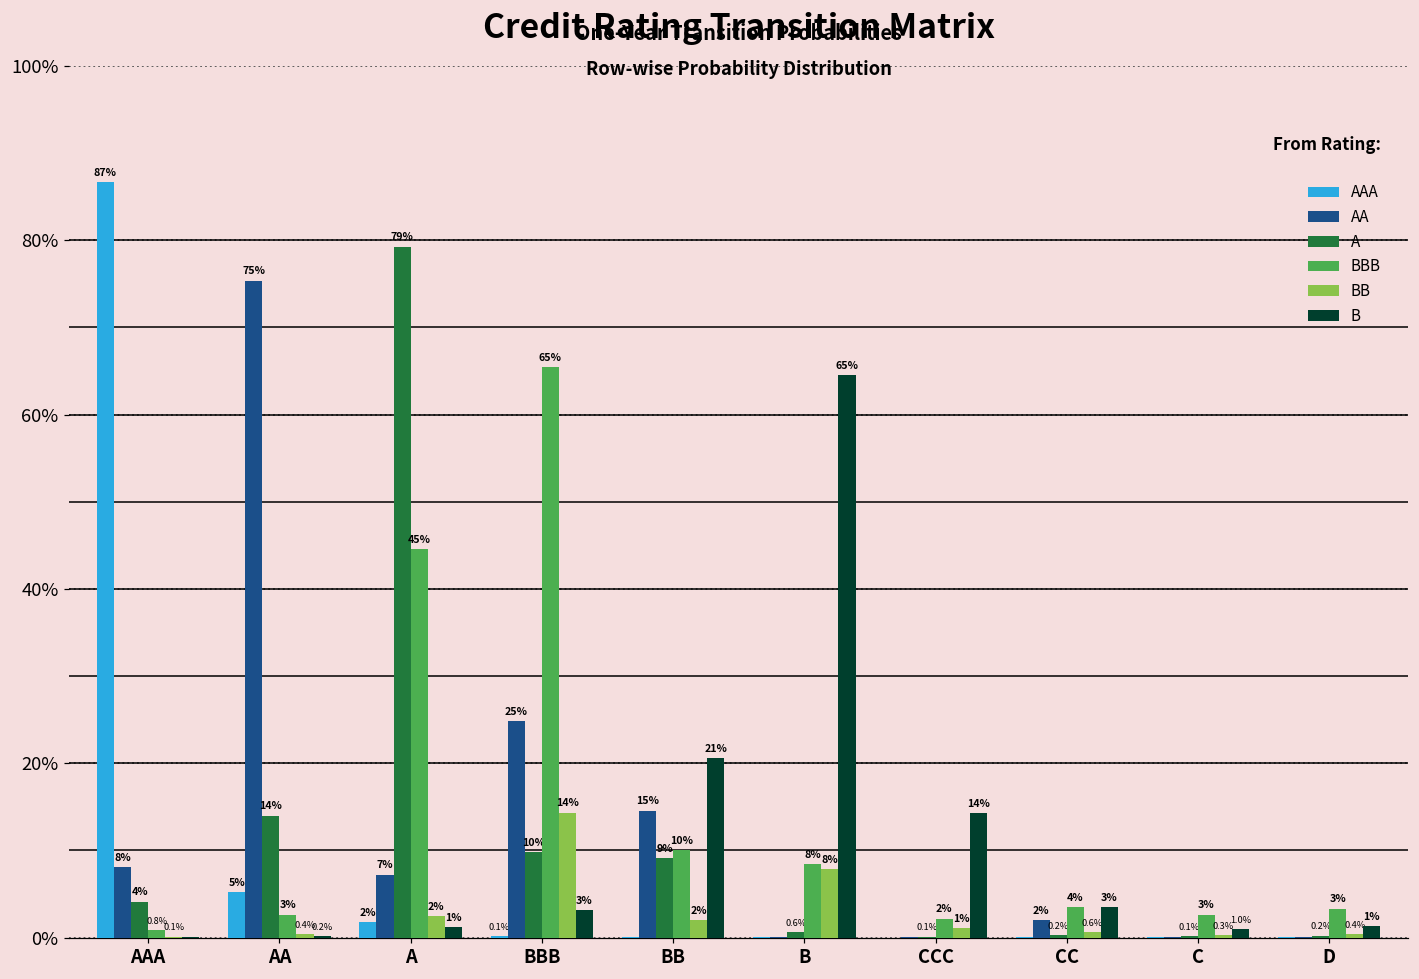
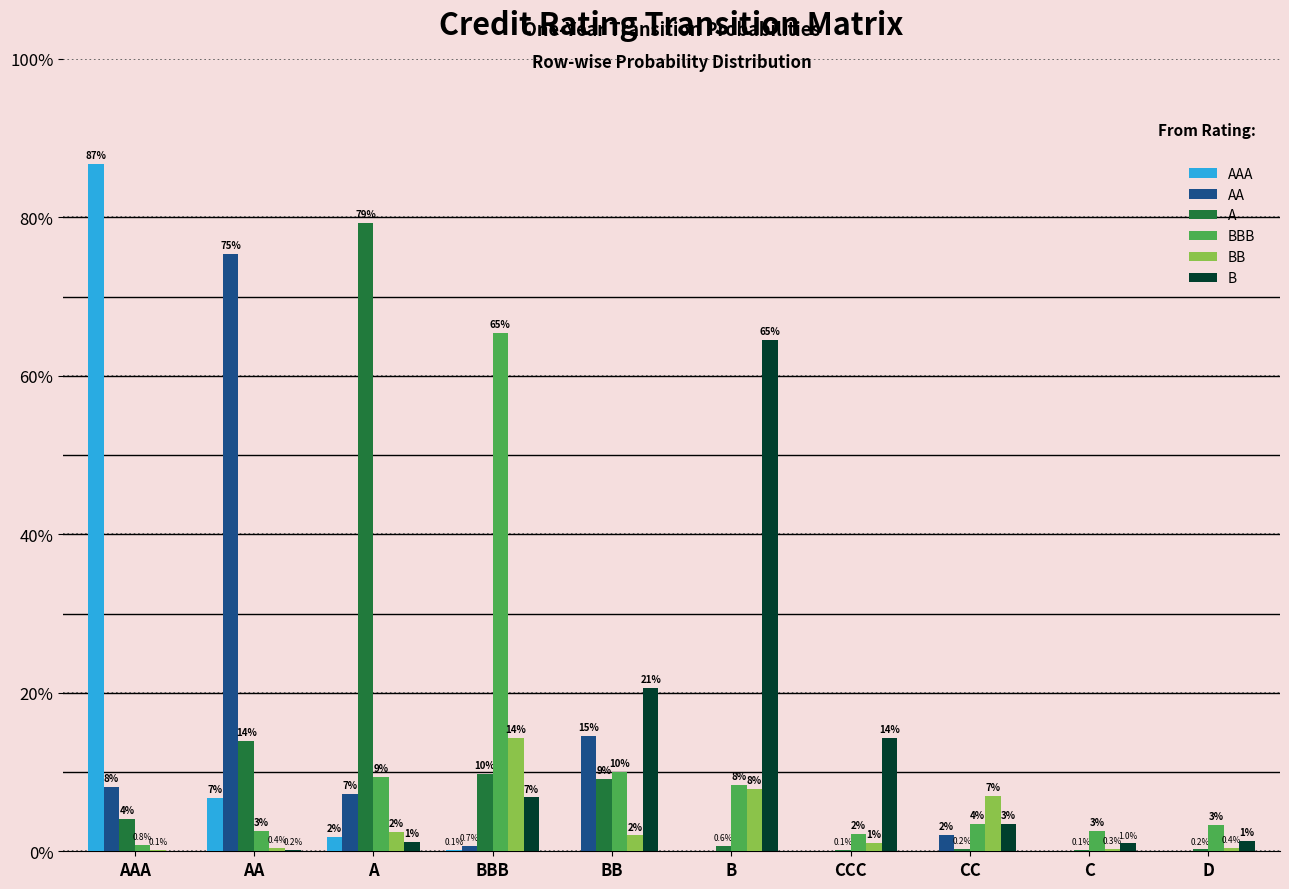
AAA, AA: 5% -> 7%
BBB, A: 45% -> 9%
AA, BBB: 25% -> 0.7%
B, BBB: 3% -> 7%
BB, CC: 0.6% -> 7%
